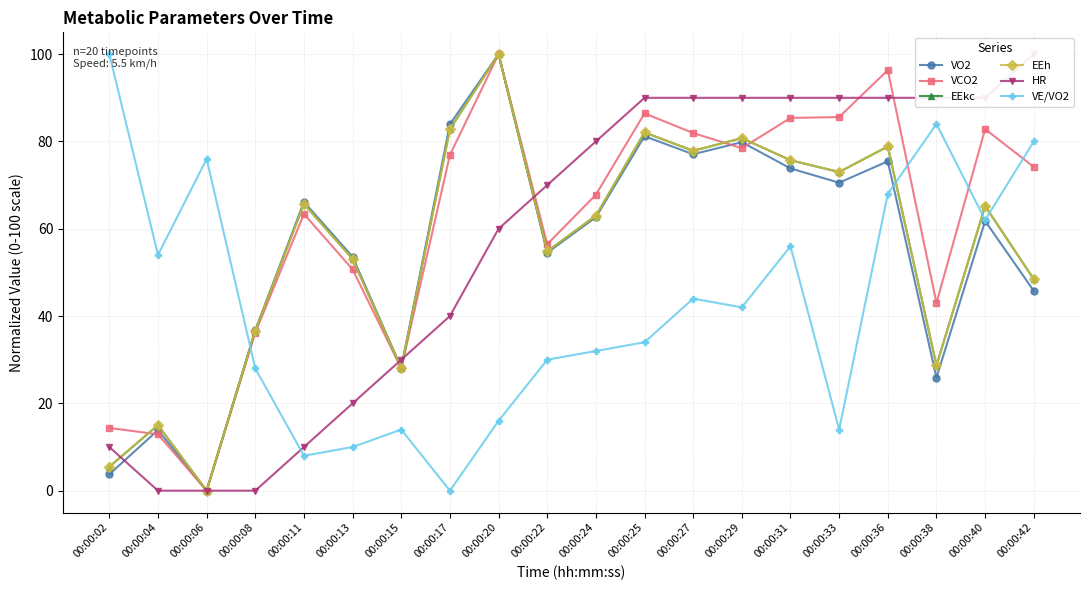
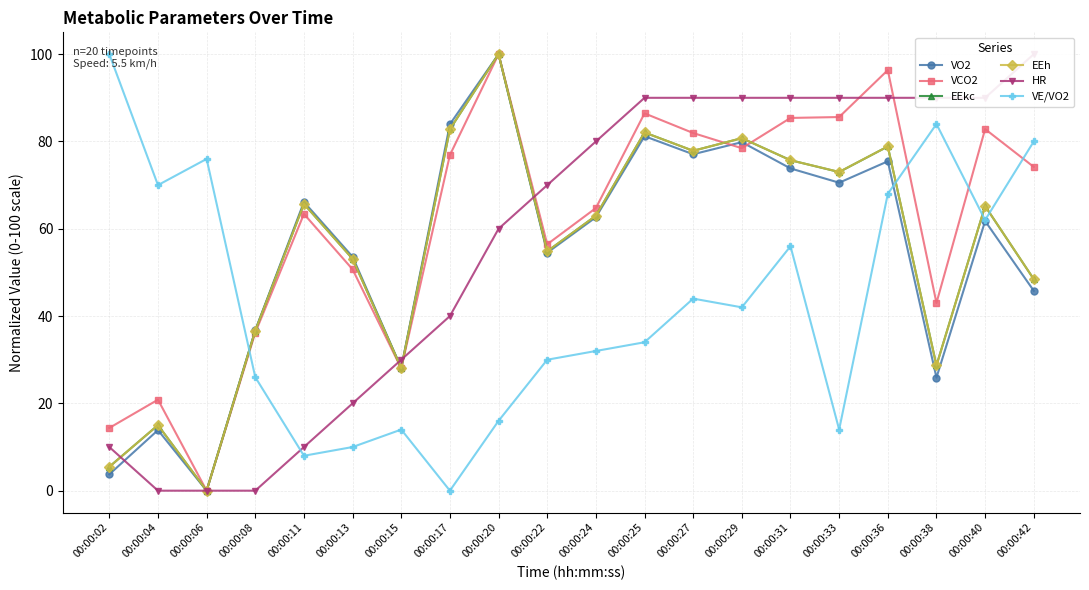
VCO2, 00:00:04: 13 -> 21
VE/VO2, 00:00:04: 54 -> 70
VE/VO2, 00:00:08: 28 -> 26
VCO2, 00:00:24: 68 -> 65
